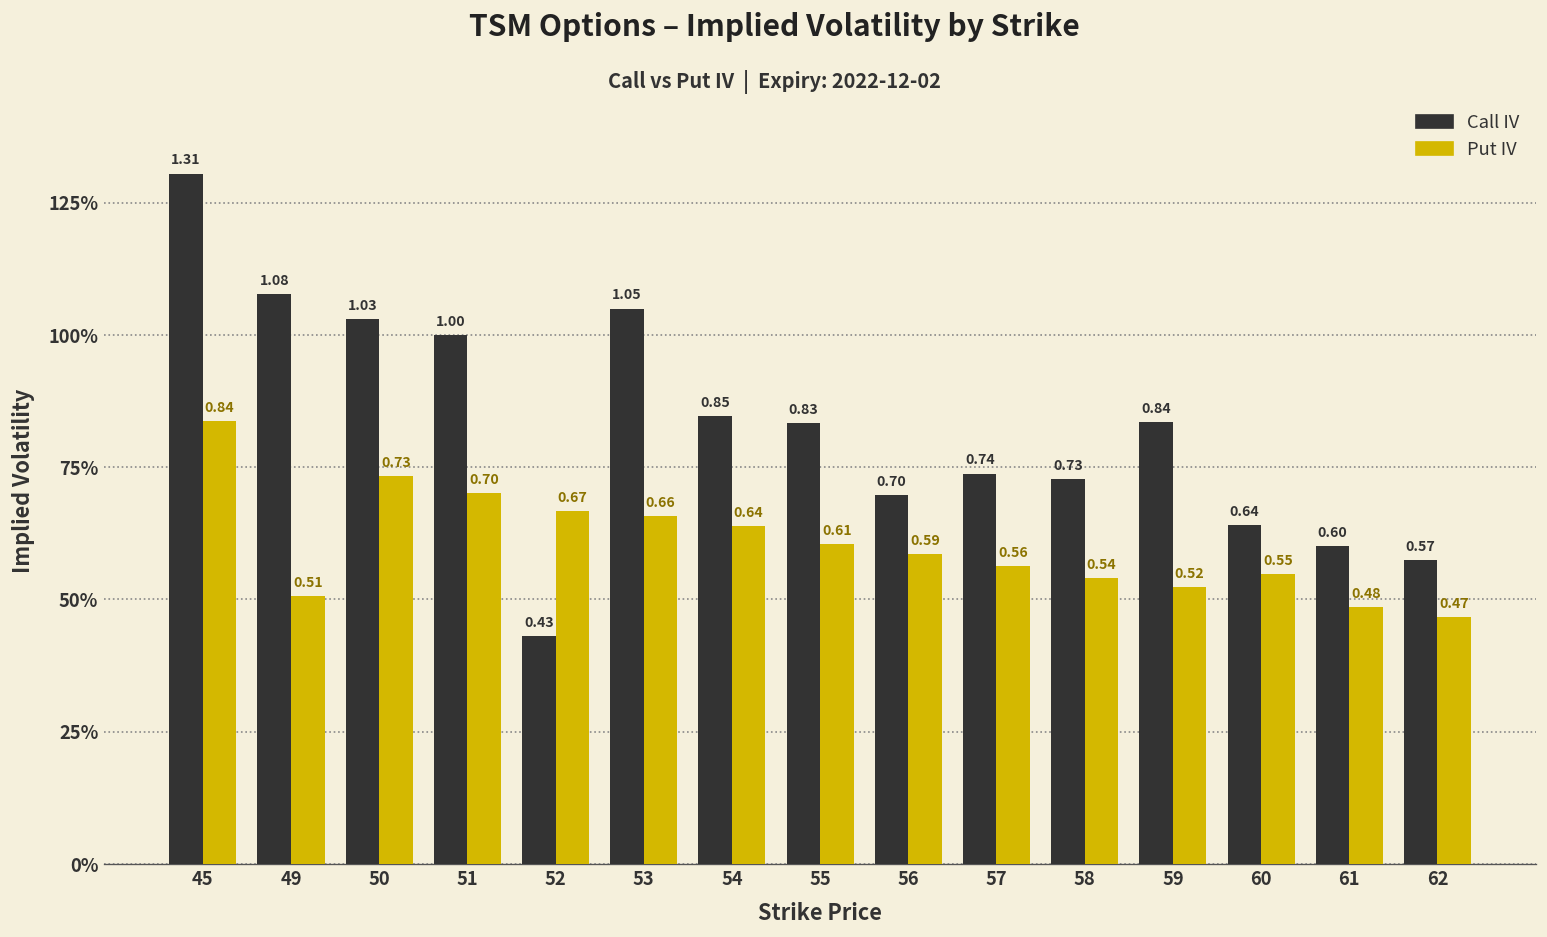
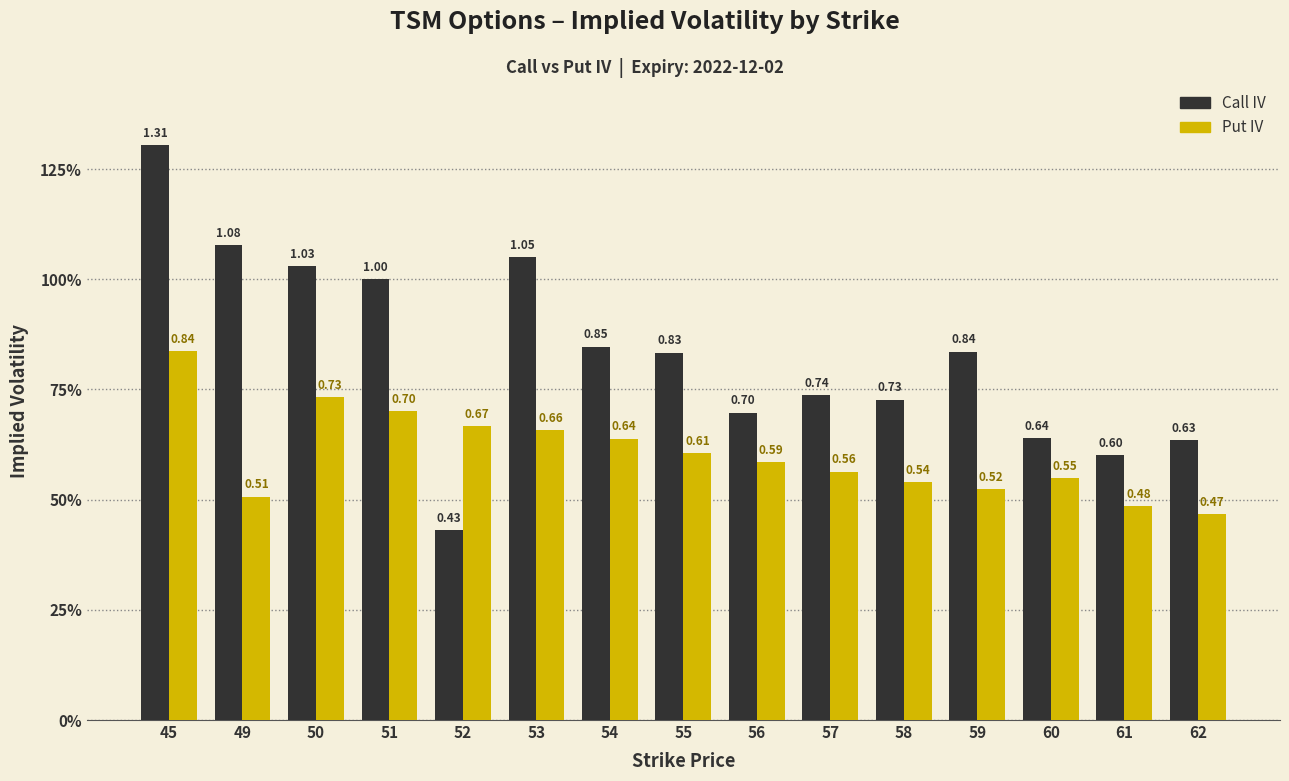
Call IV, 62: 0.57 -> 0.63
